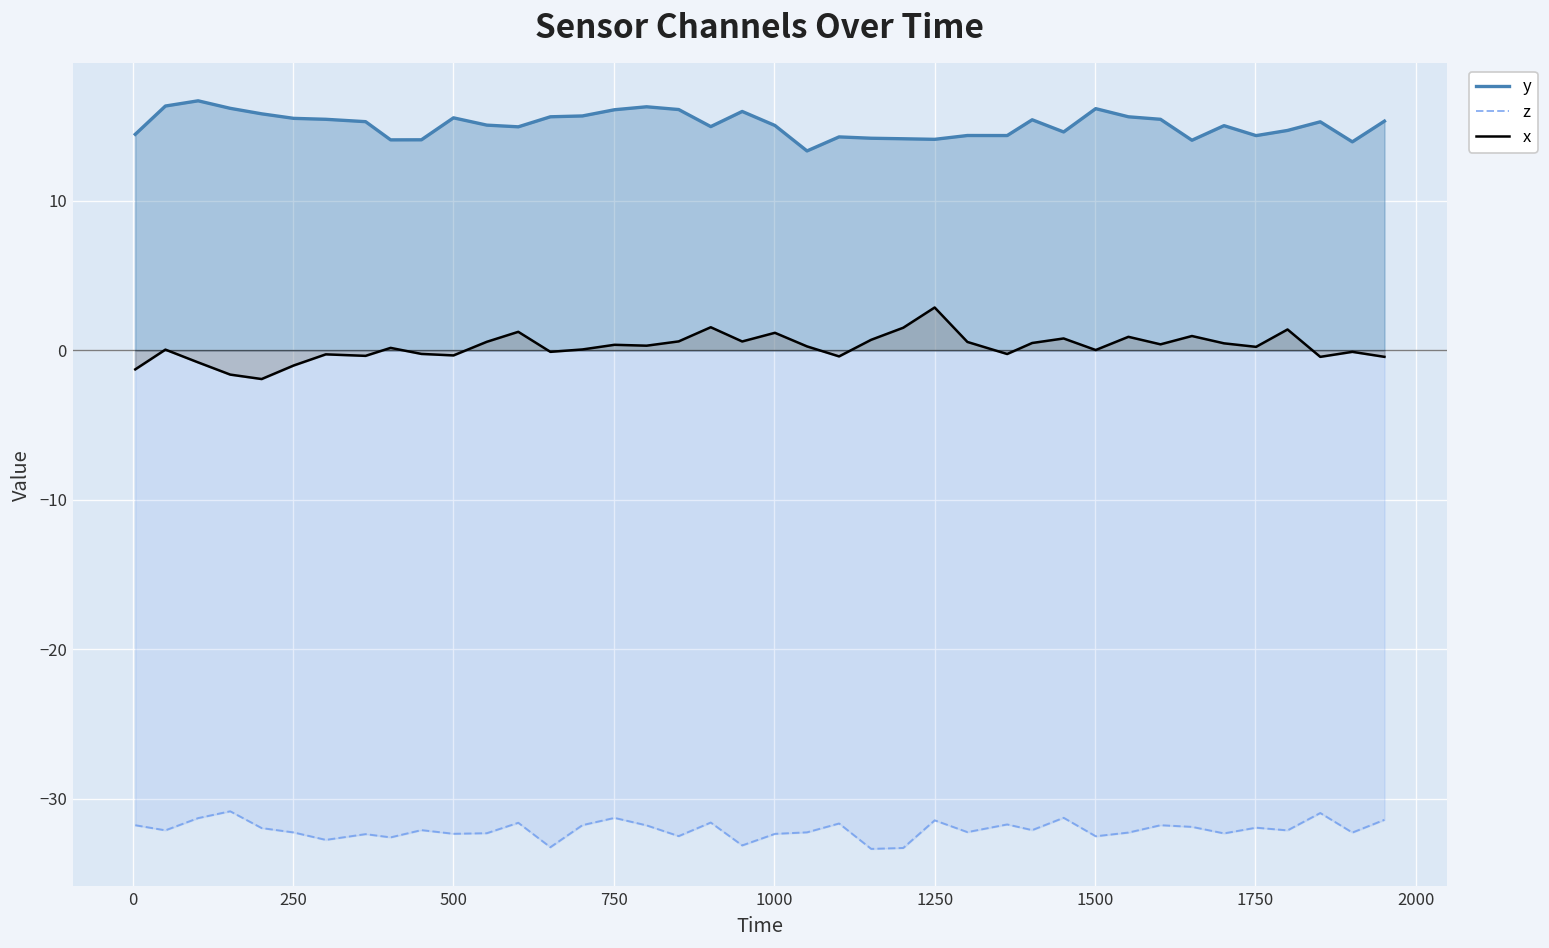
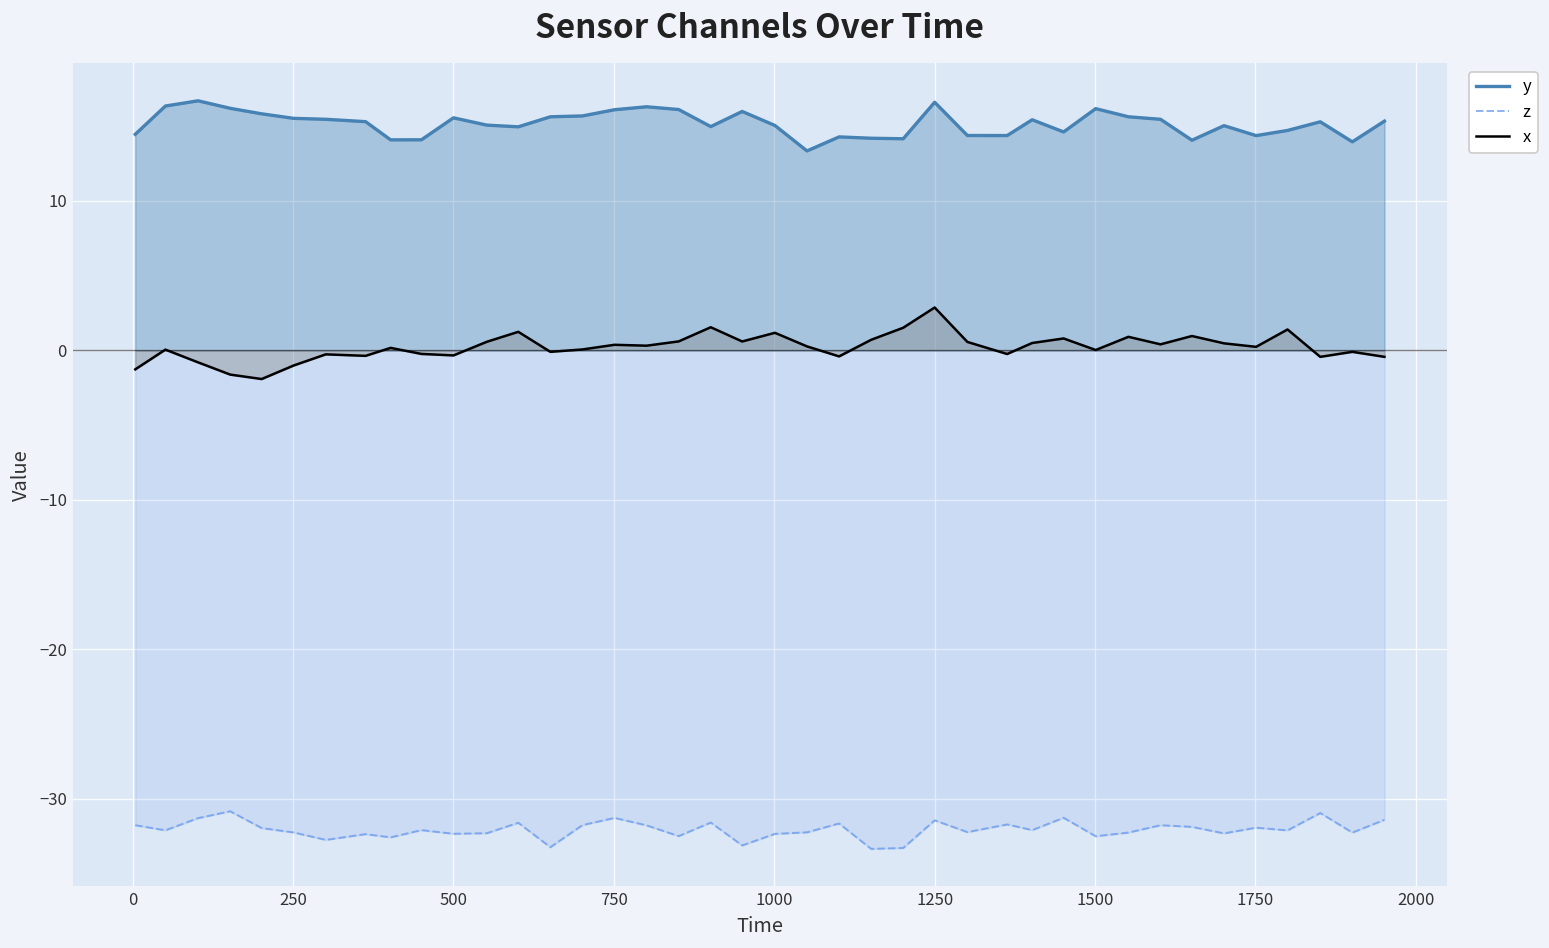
y, 1250: 14.1 -> 16.6
